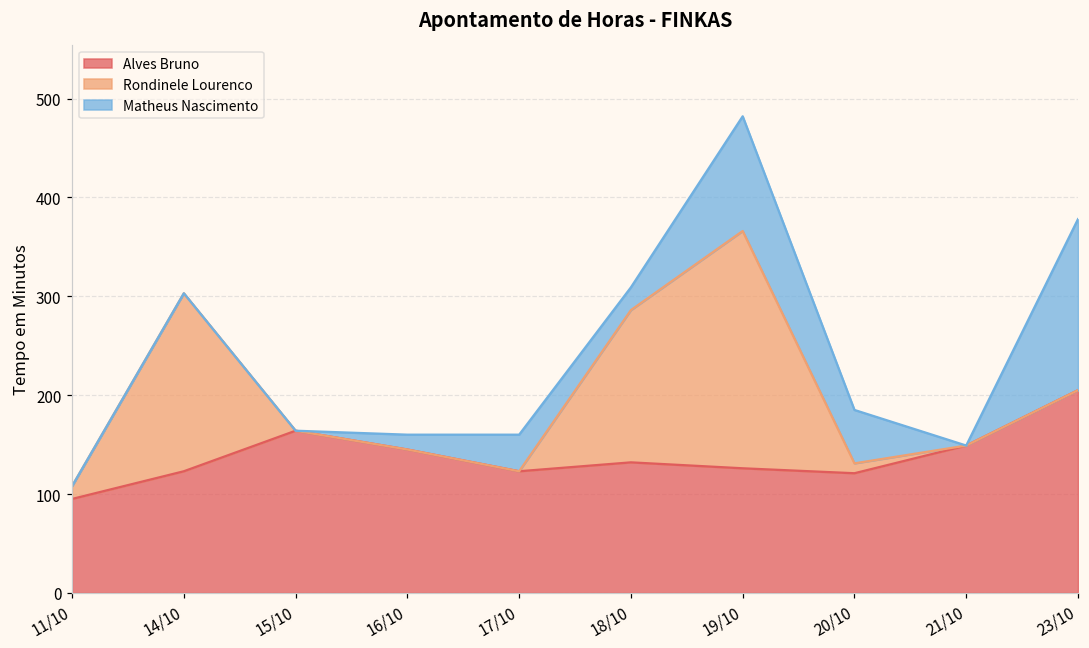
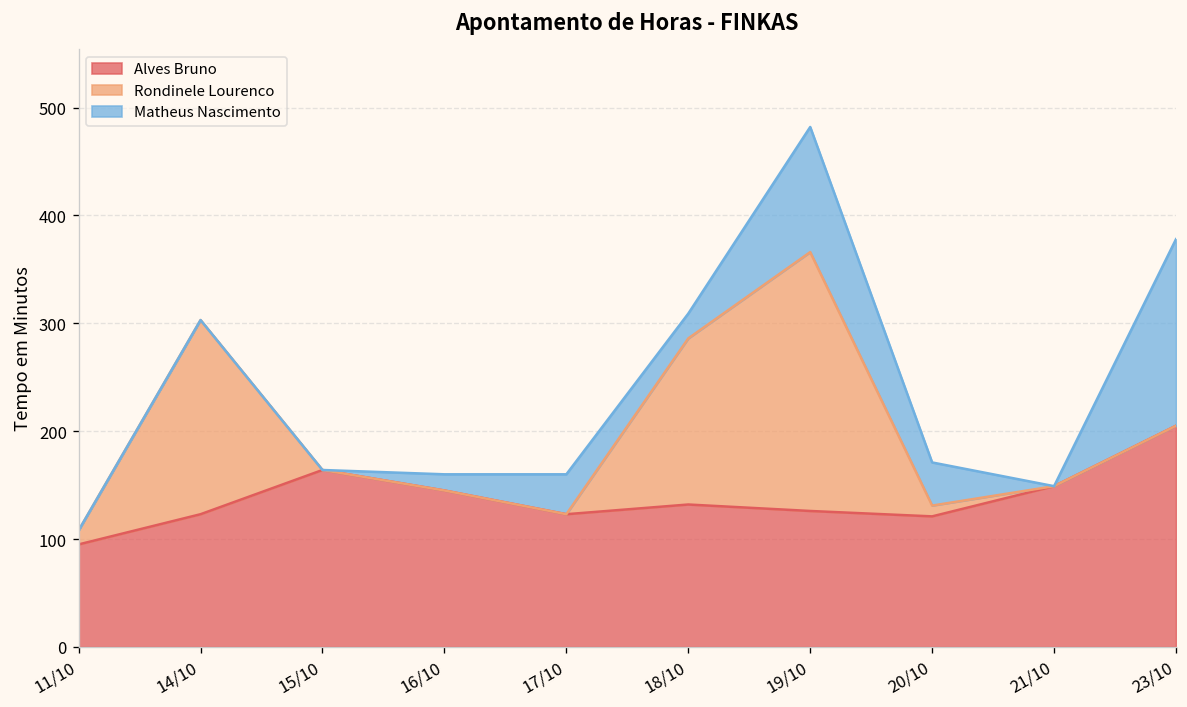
Matheus Nascimento, 20/10: 50 -> 40
